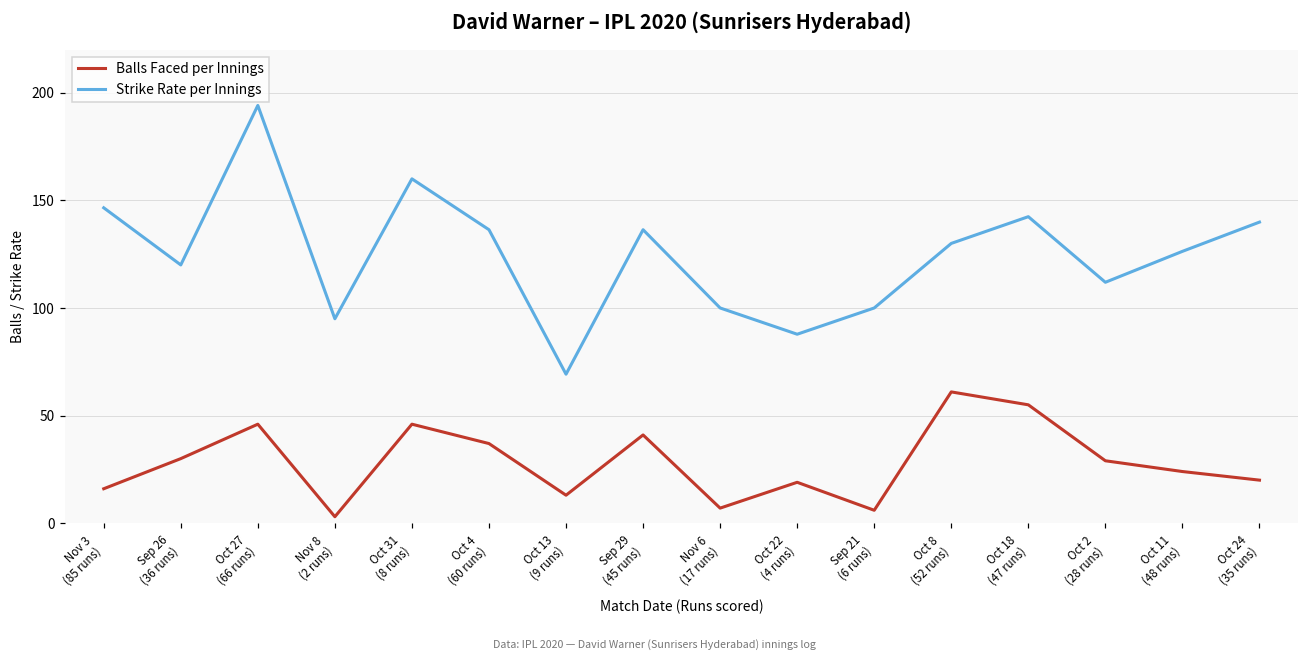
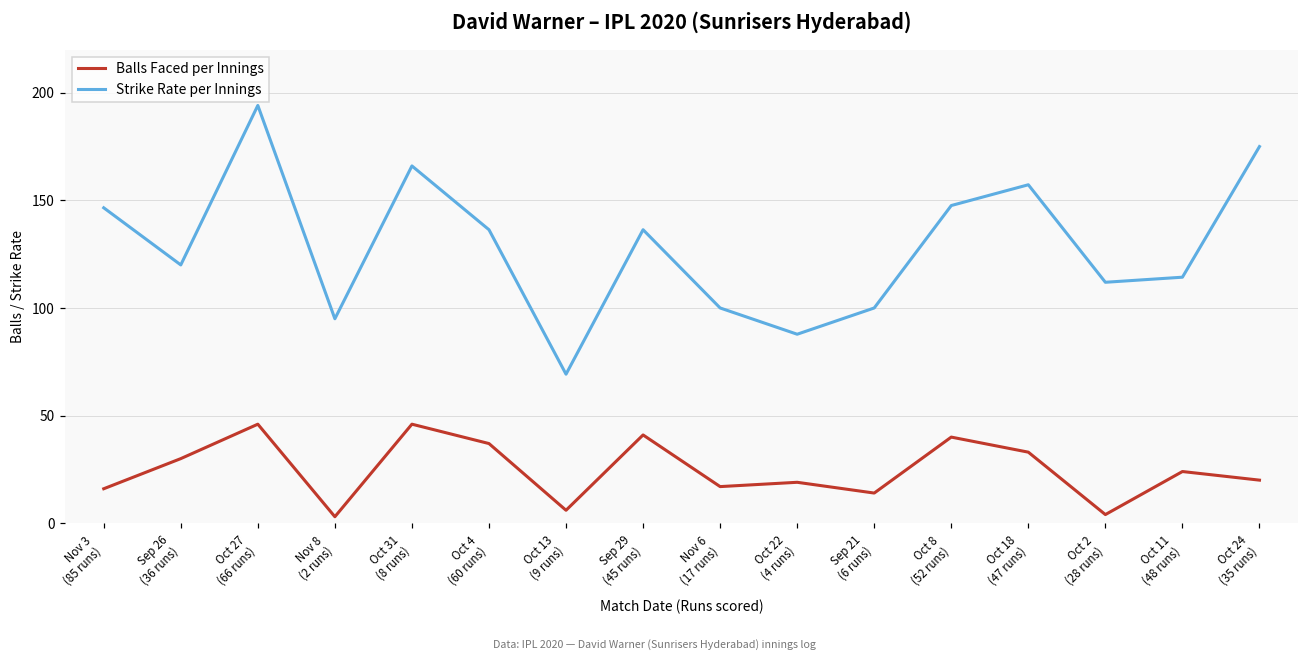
Strike Rate per Innings, Oct 31 (8 runs): 160 -> 166
Balls Faced per Innings, Oct 13 (9 runs): 13 -> 6
Balls Faced per Innings, Nov 6 (17 runs): 7 -> 17
Balls Faced per Innings, Sep 21 (6 runs): 6 -> 14
Balls Faced per Innings, Oct 8 (52 runs): 61 -> 40
Strike Rate per Innings, Oct 8 (52 runs): 130 -> 148
Balls Faced per Innings, Oct 18 (47 runs): 55 -> 33
Strike Rate per Innings, Oct 18 (47 runs): 142 -> 157
Balls Faced per Innings, Oct 2 (28 runs): 29 -> 4
Strike Rate per Innings, Oct 11 (48 runs): 126 -> 114
Strike Rate per Innings, Oct 24 (35 runs): 140 -> 175
